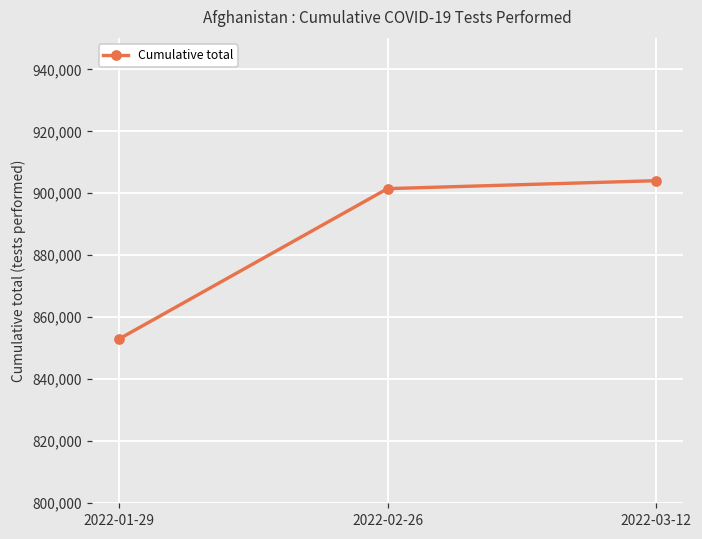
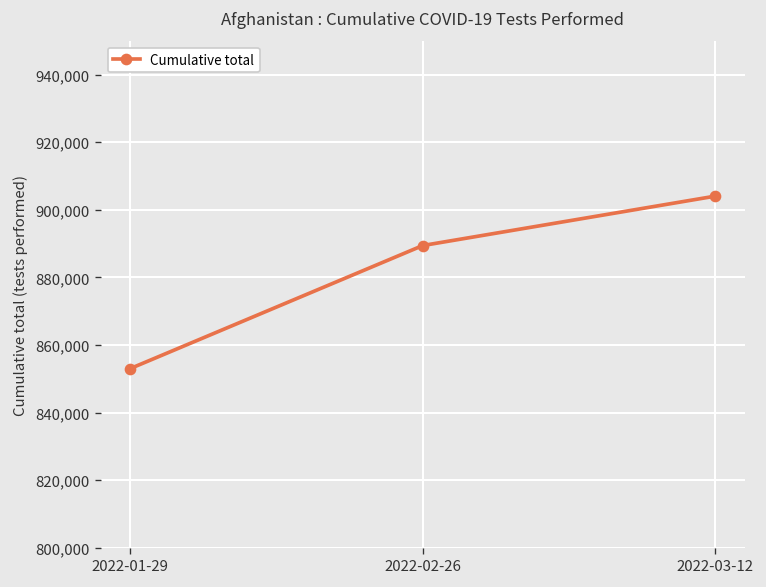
2022-02-26: 901,000 -> 889,000
